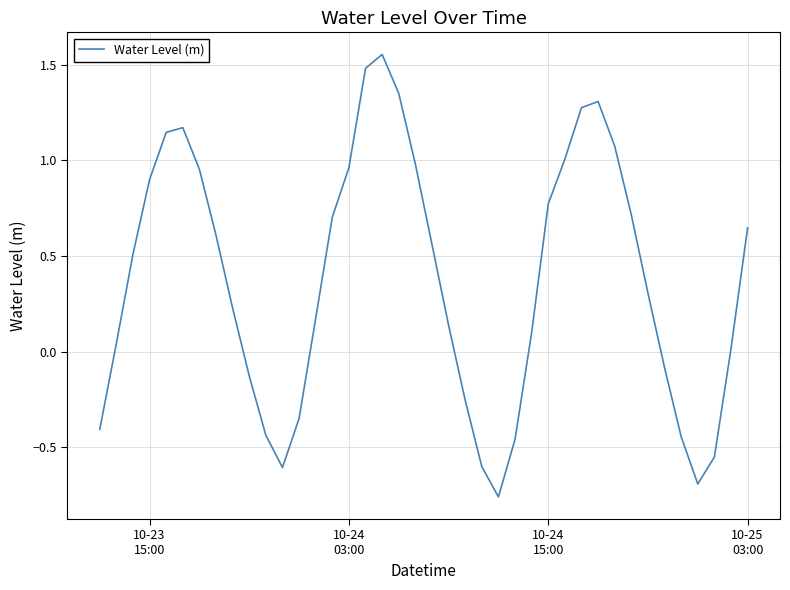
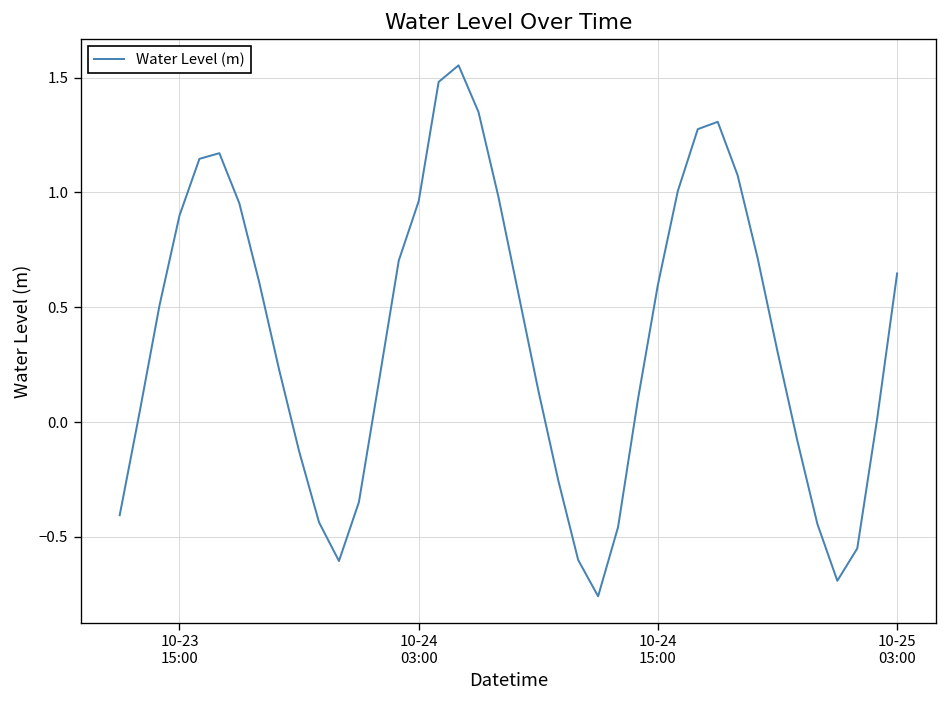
10-24 15:00: 0.77 -> 0.60
